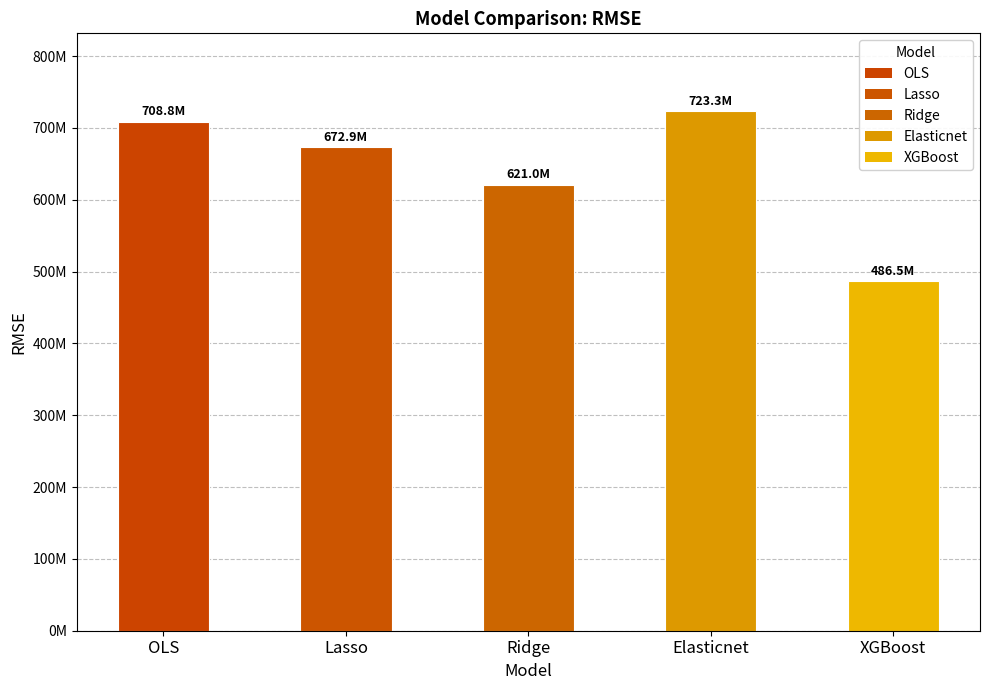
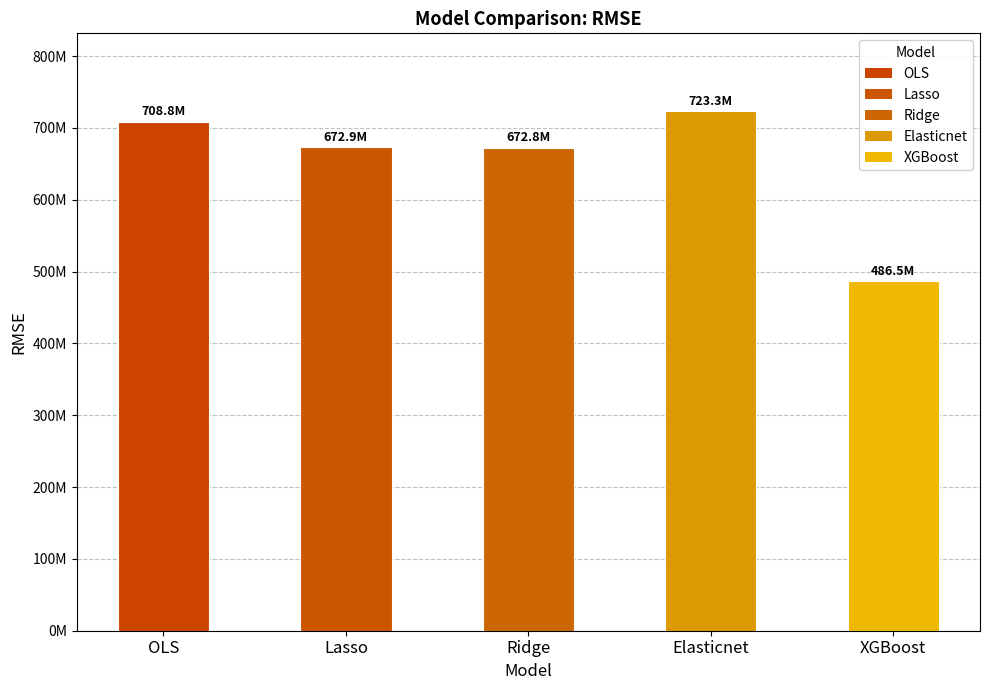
Ridge: 621.0M -> 672.8M
